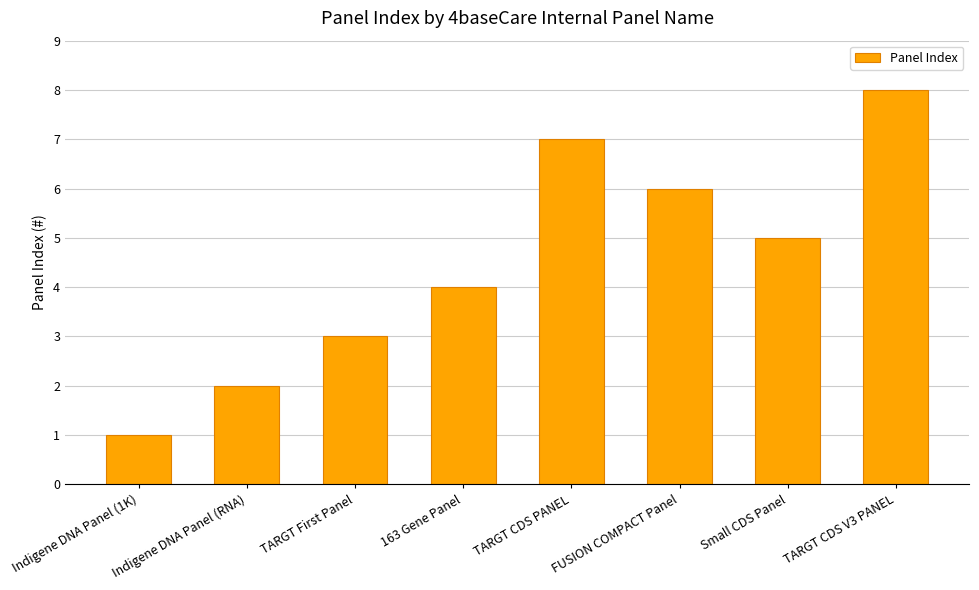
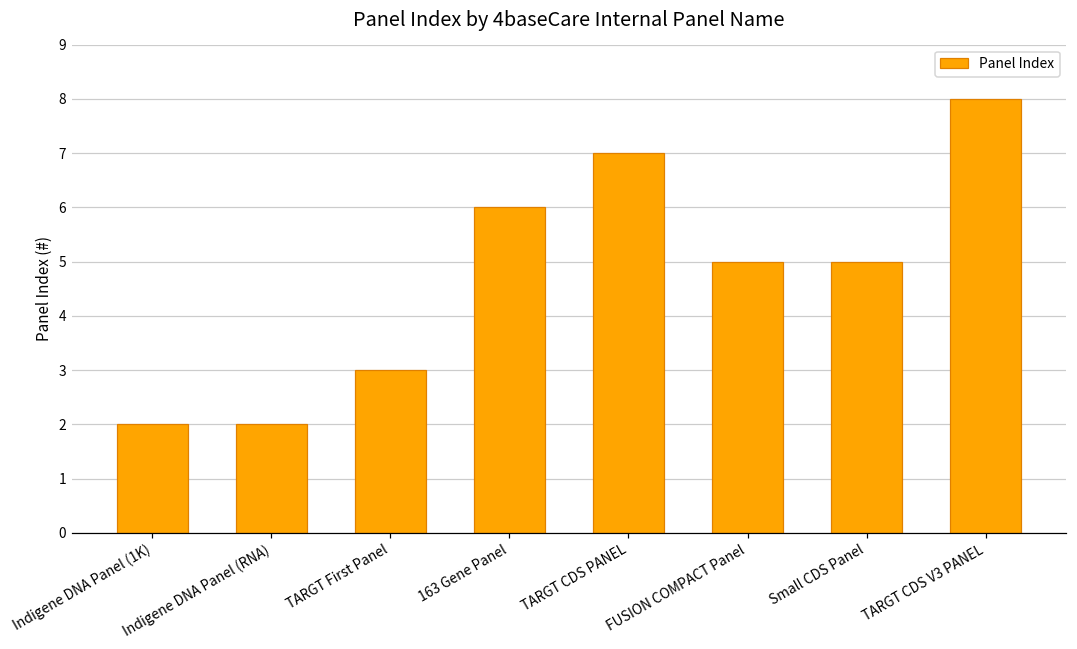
Indigene DNA Panel (1K): 1 -> 2
163 Gene Panel: 4 -> 6
FUSION COMPACT Panel: 6 -> 5
